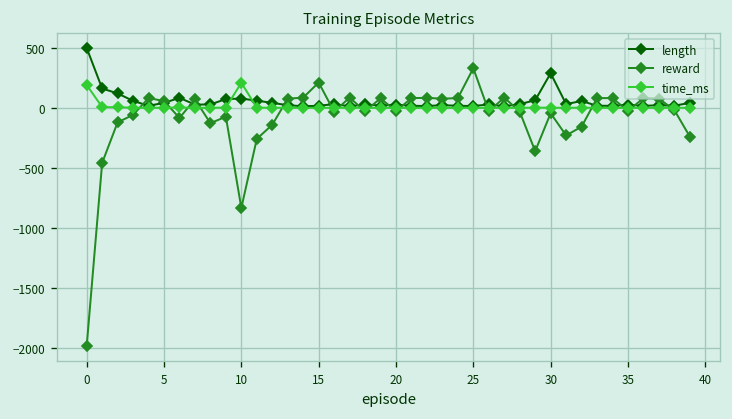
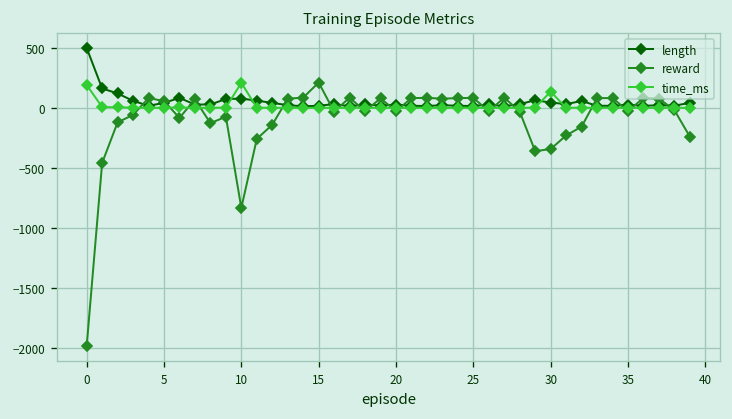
reward, 25: 330 -> 80
length, 30: 290 -> 50
reward, 30: -40 -> -340
time_ms, 30: 0 -> 140
